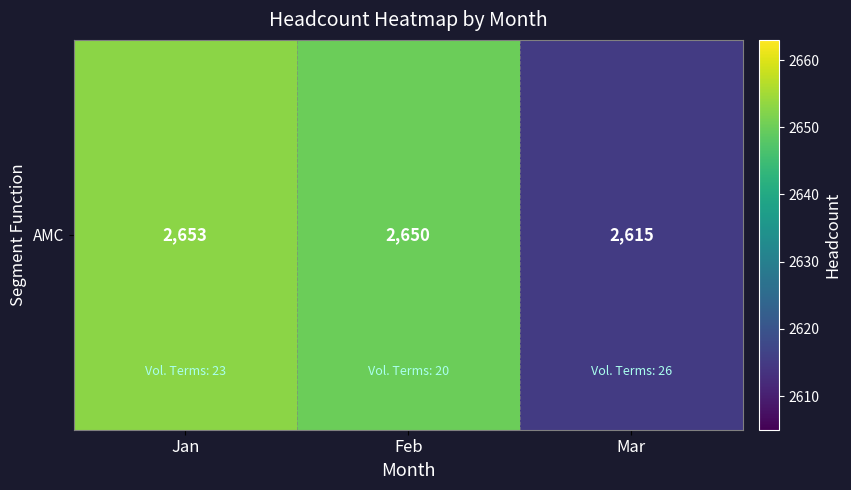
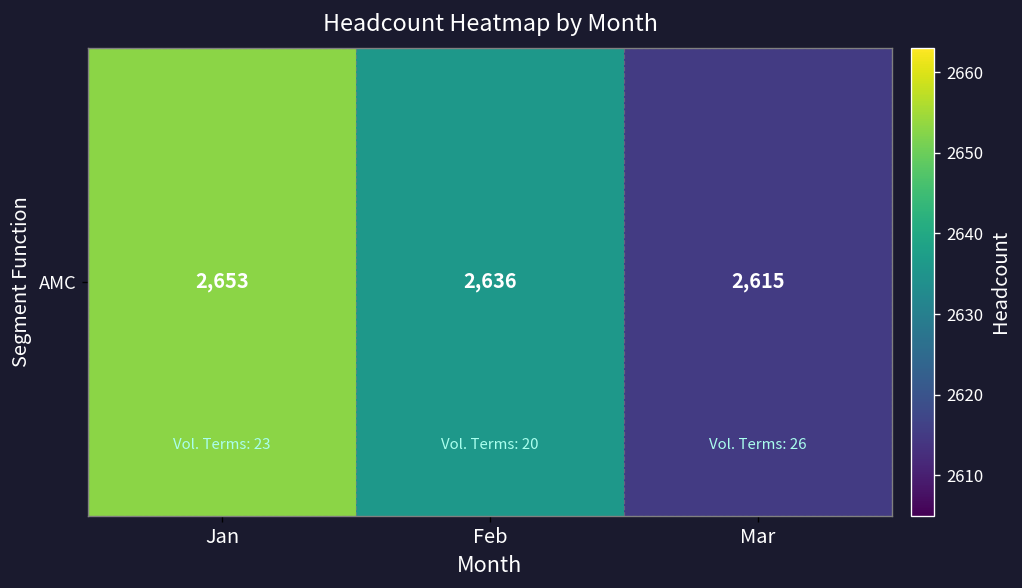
AMC, Feb: 2,650 -> 2,636
